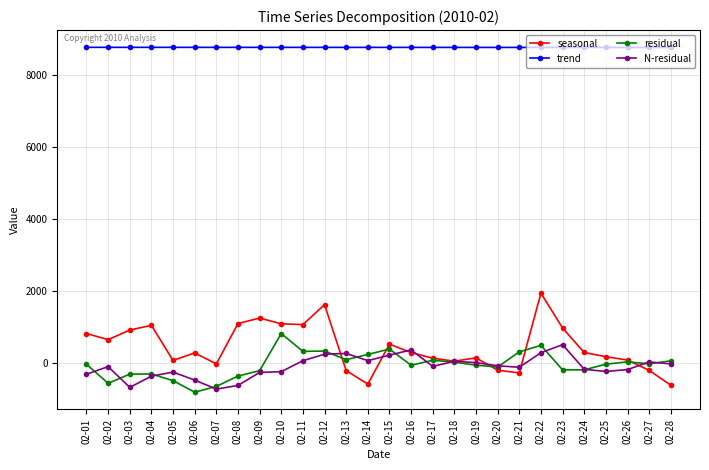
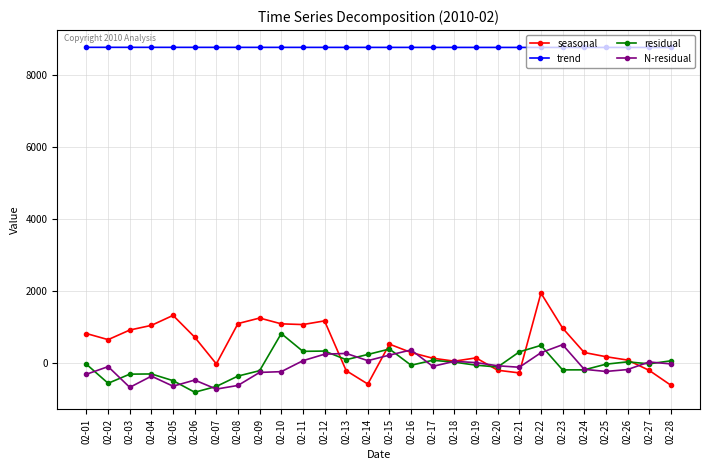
seasonal, 02-05: 100 -> 1300
N-residual, 02-05: -200 -> -600
seasonal, 02-06: 300 -> 700
seasonal, 02-12: 1600 -> 1200
